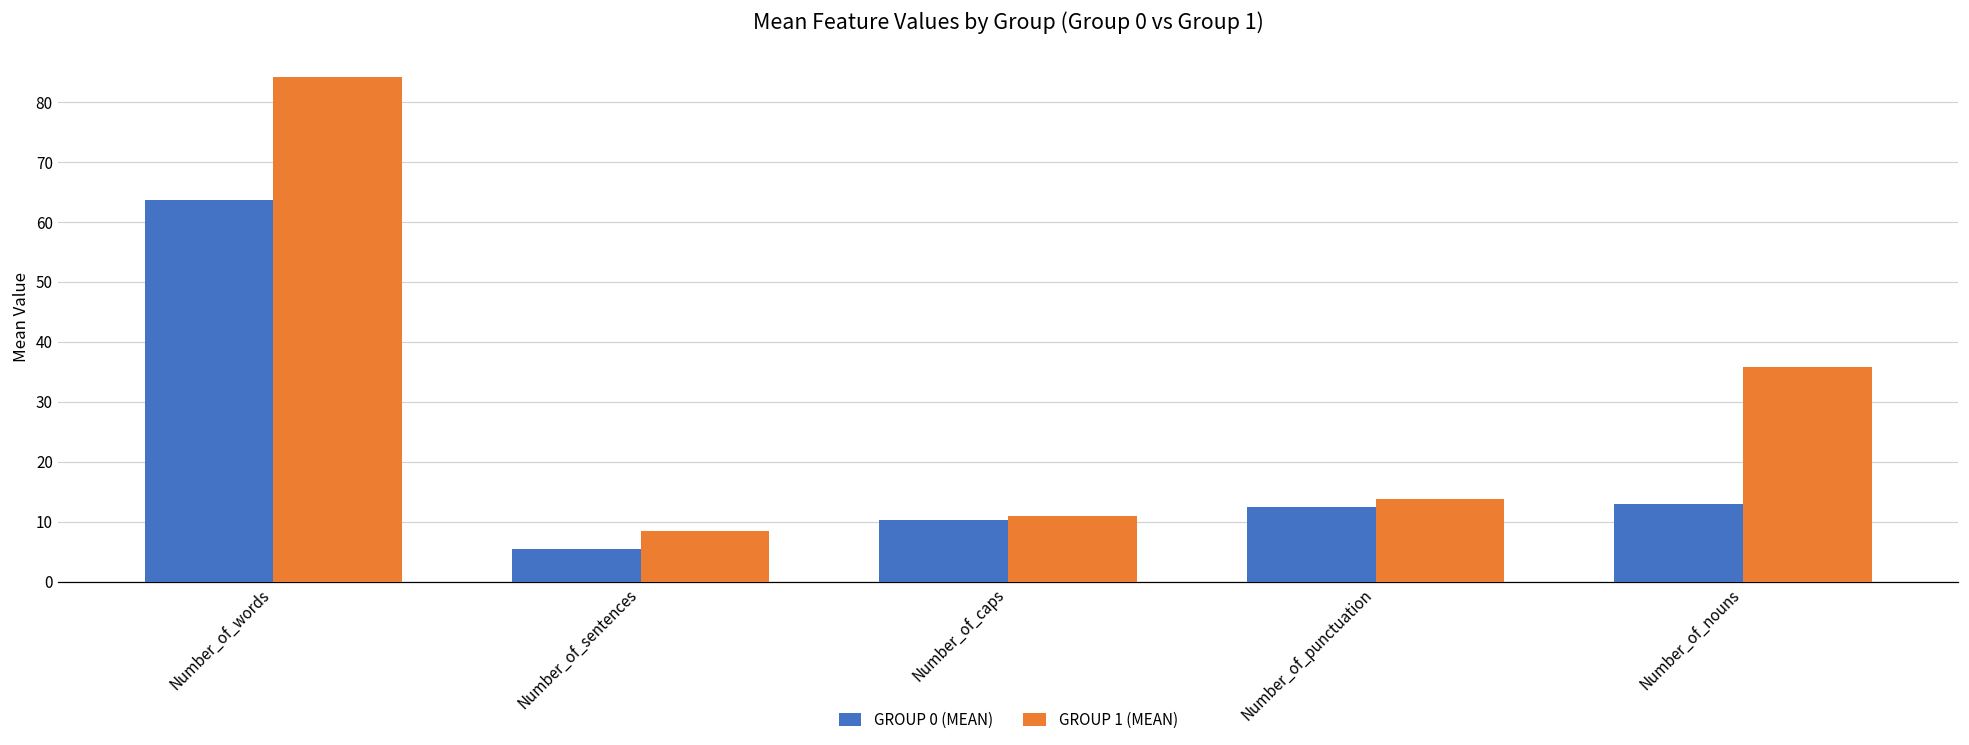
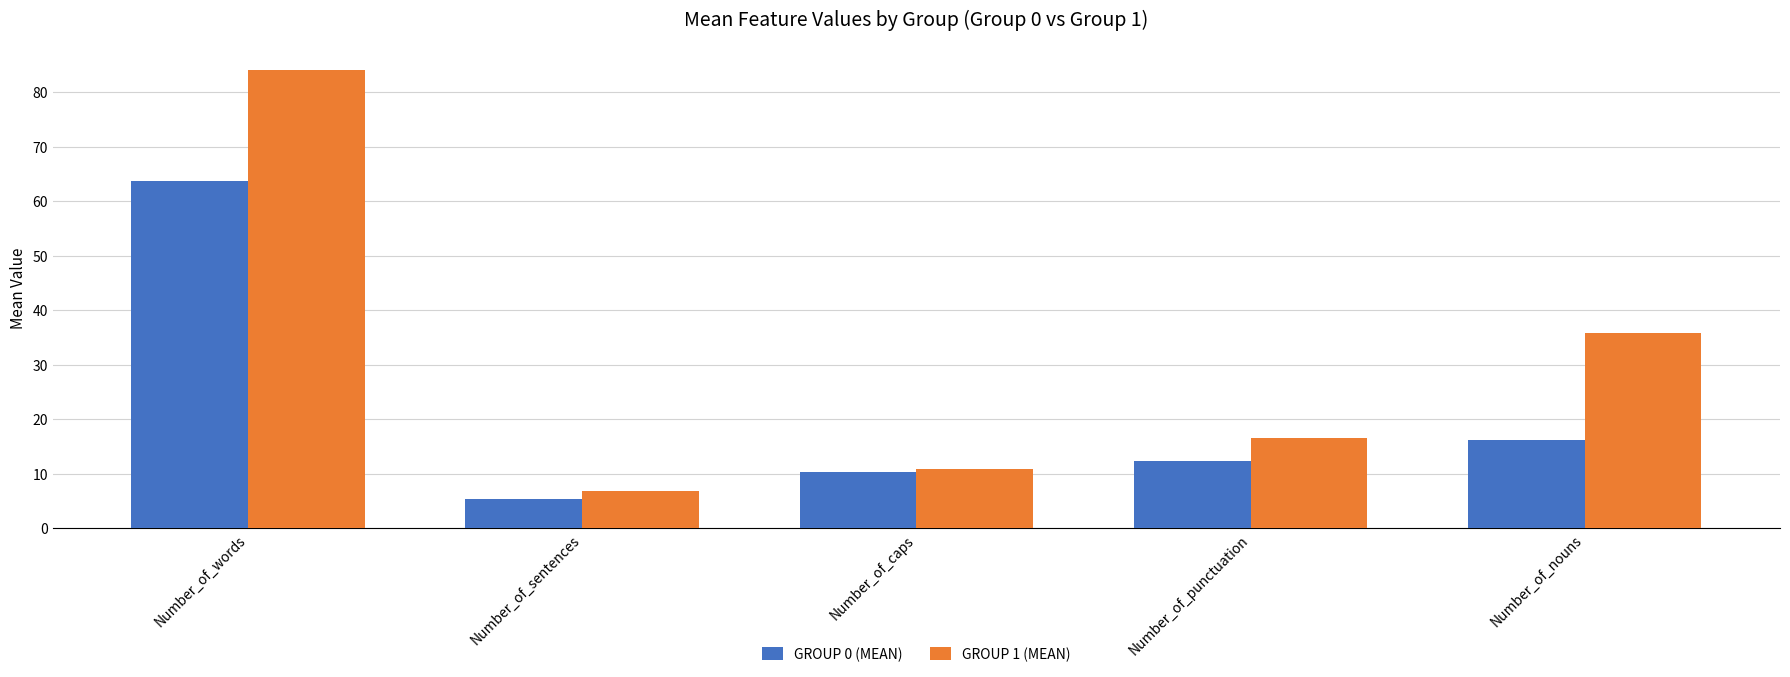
GROUP 1 (MEAN), Number_of_sentences: 9 -> 7
GROUP 1 (MEAN), Number_of_punctuation: 14 -> 17
GROUP 0 (MEAN), Number_of_nouns: 13 -> 16
